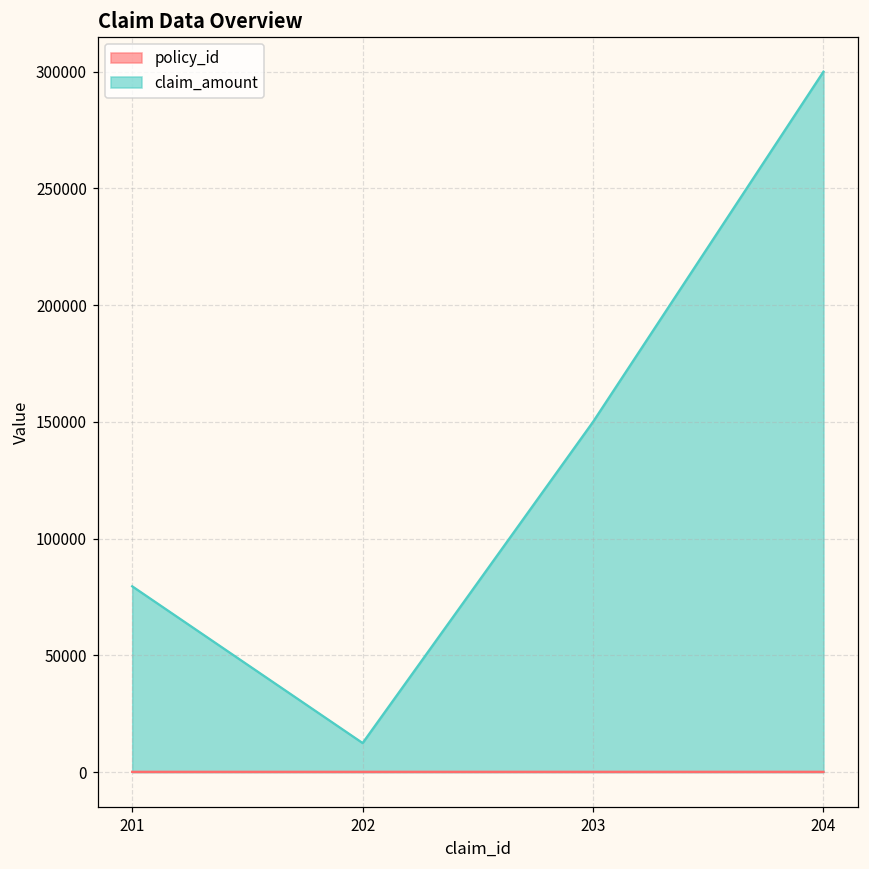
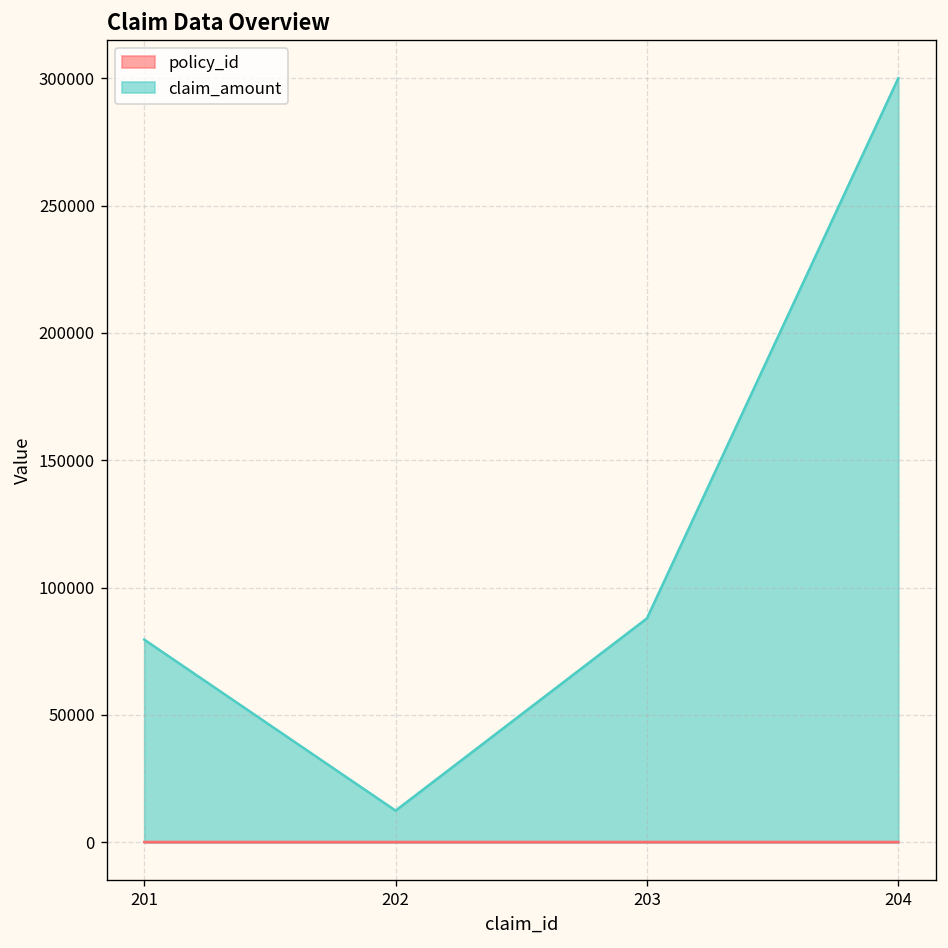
claim_amount, 203: 150000 -> 88000
